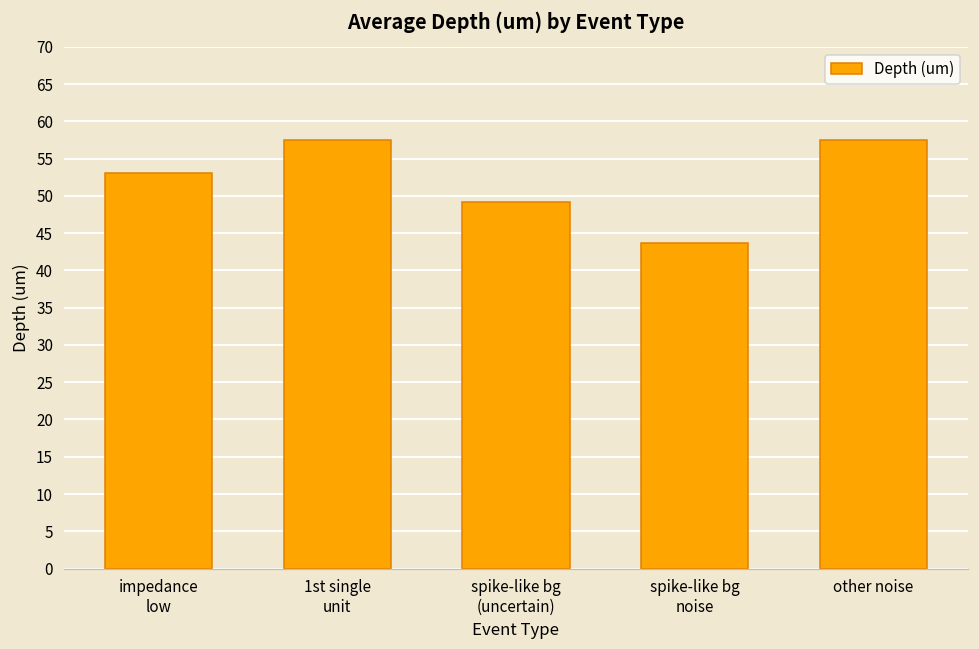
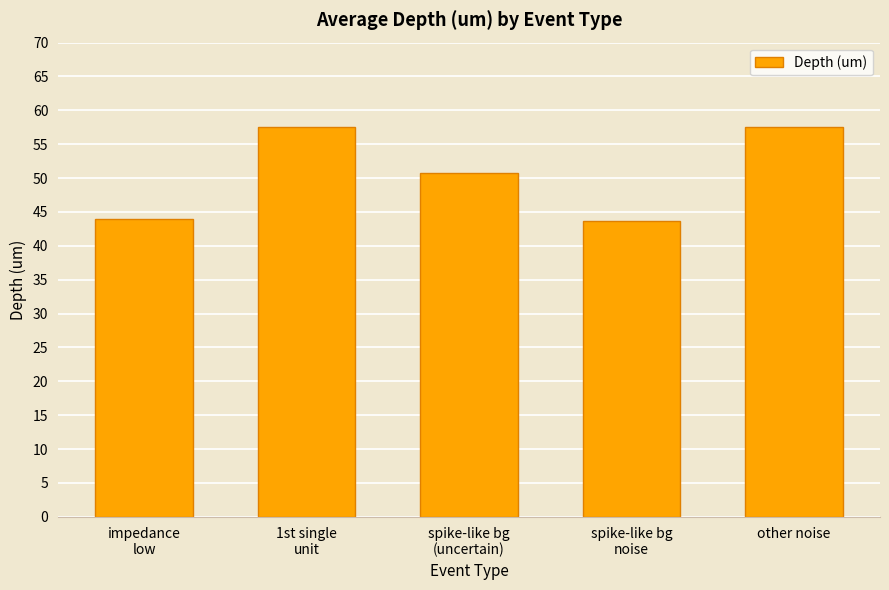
impedance low: 53 -> 44
spike-like bg (uncertain): 49 -> 51
